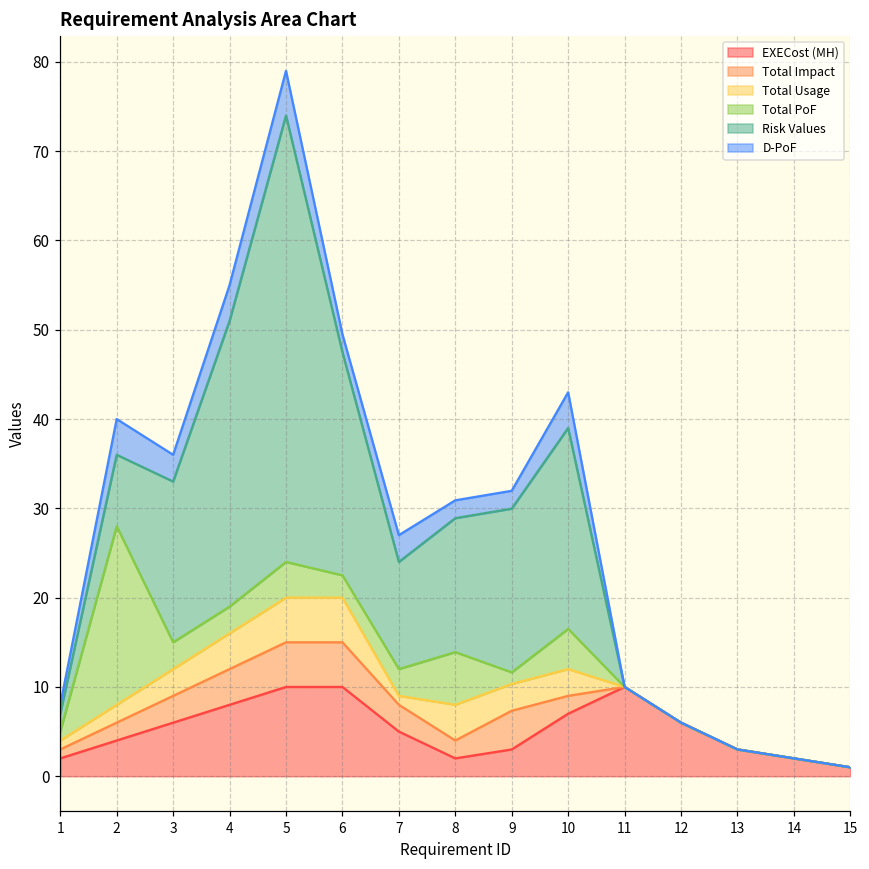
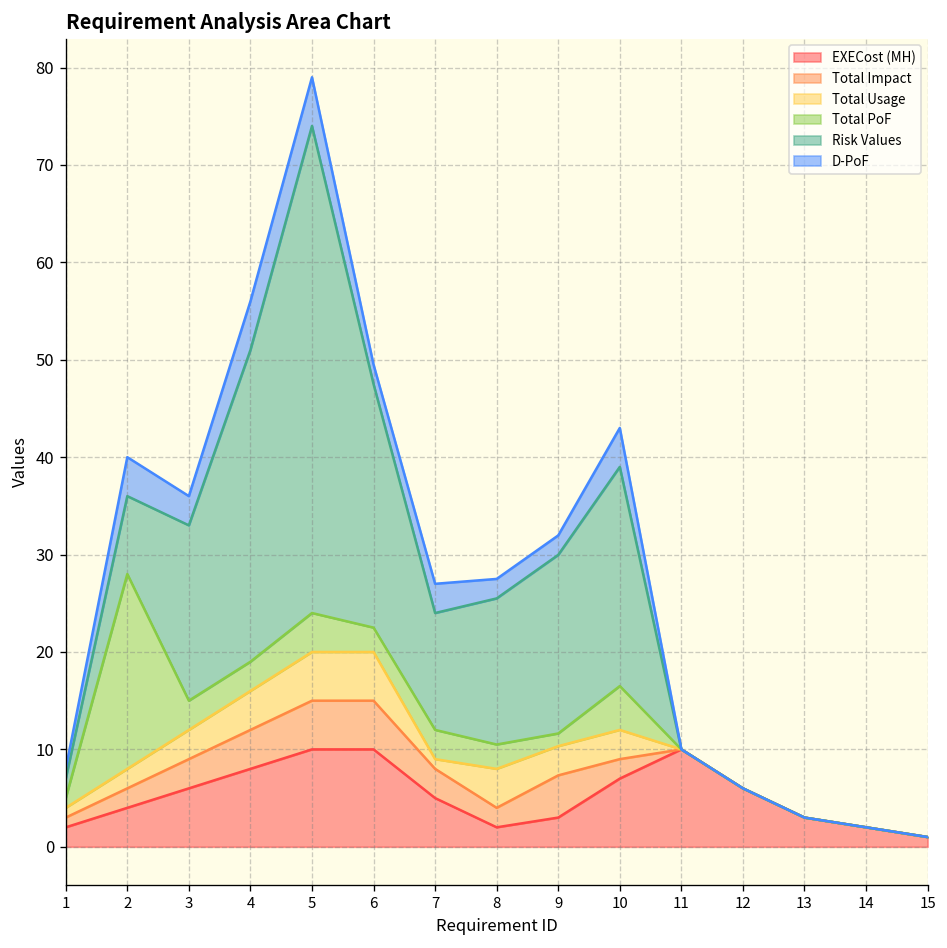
D-PoF, 4: 4 -> 5
Total PoF, 8: 6 -> 3
